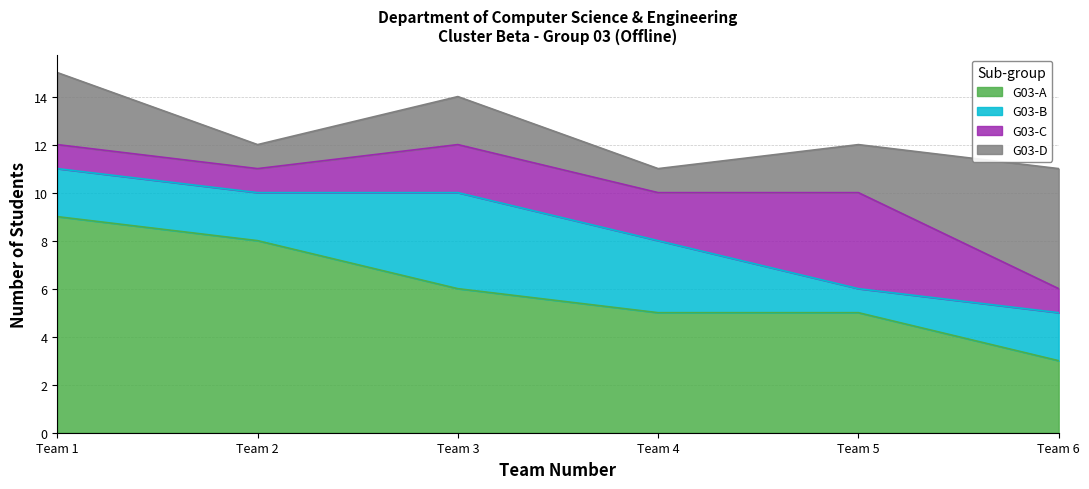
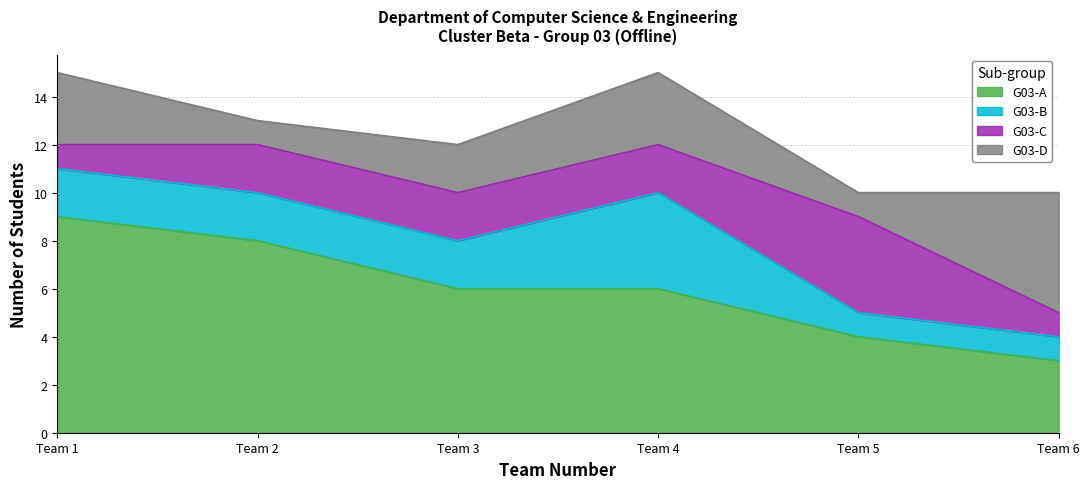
G03-C, Team 2: 1 -> 2
G03-B, Team 3: 4 -> 2
G03-A, Team 4: 5 -> 6
G03-B, Team 4: 3 -> 4
G03-D, Team 4: 1 -> 3
G03-A, Team 5: 5 -> 4
G03-D, Team 5: 2 -> 1
G03-B, Team 6: 2 -> 1
